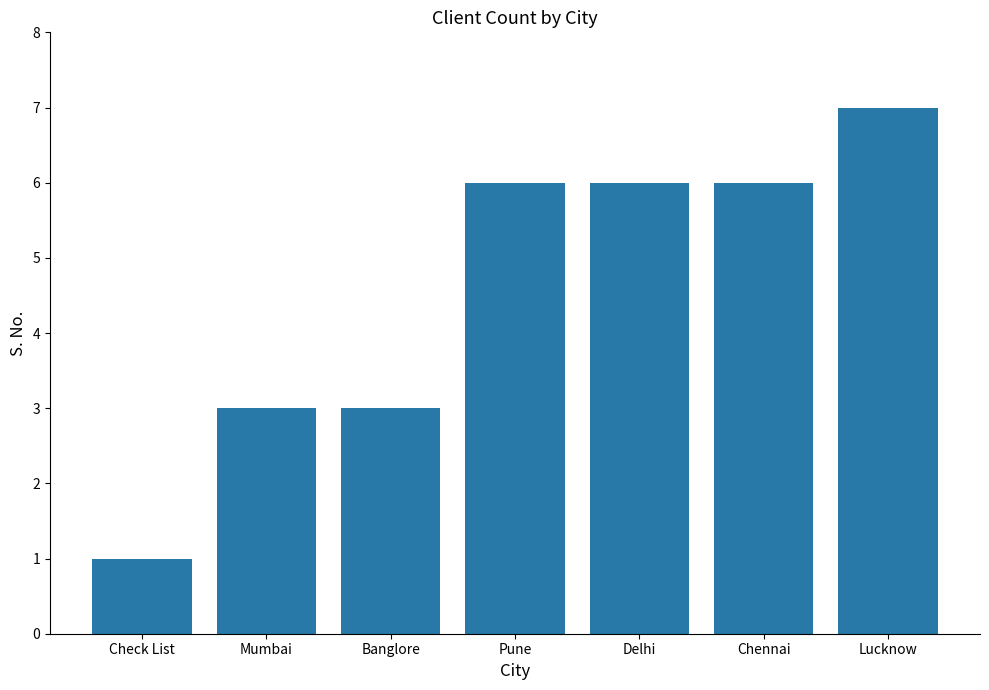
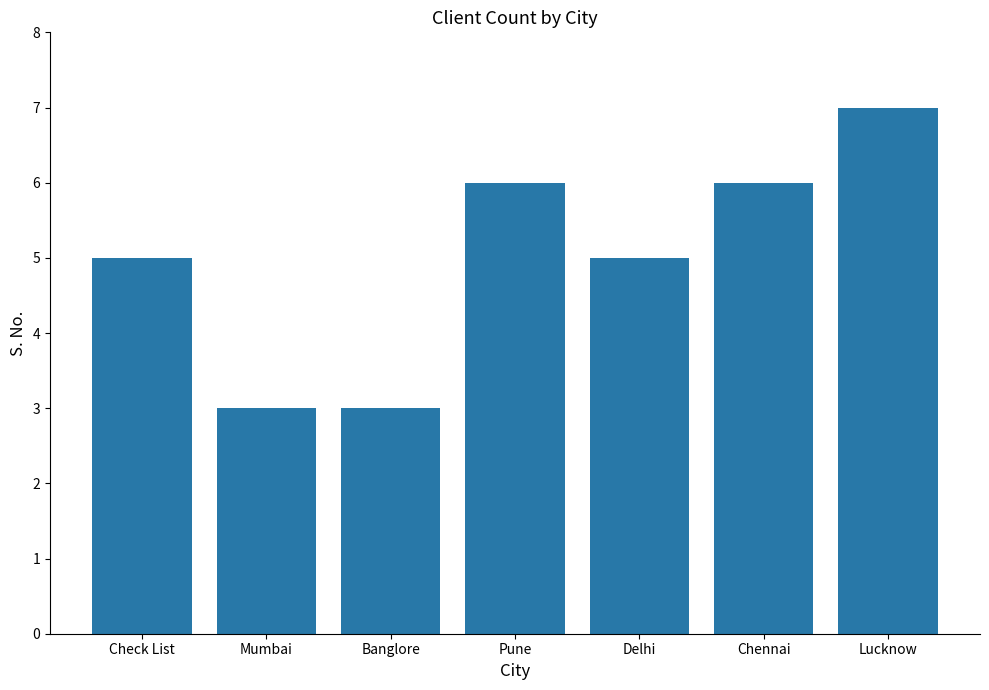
Check List: 1 -> 5
Delhi: 6 -> 5
